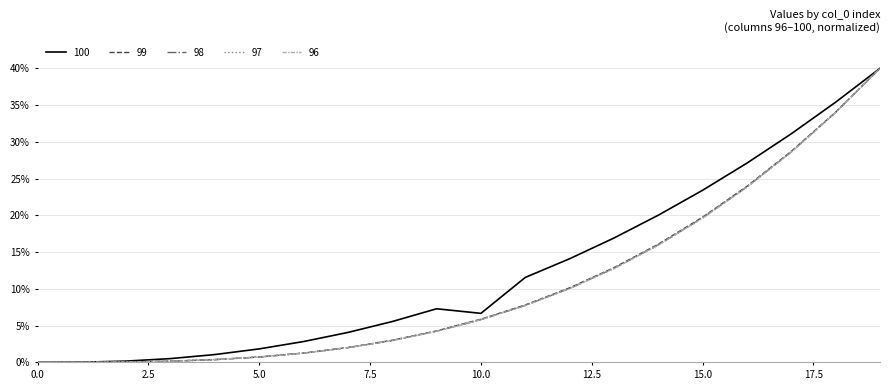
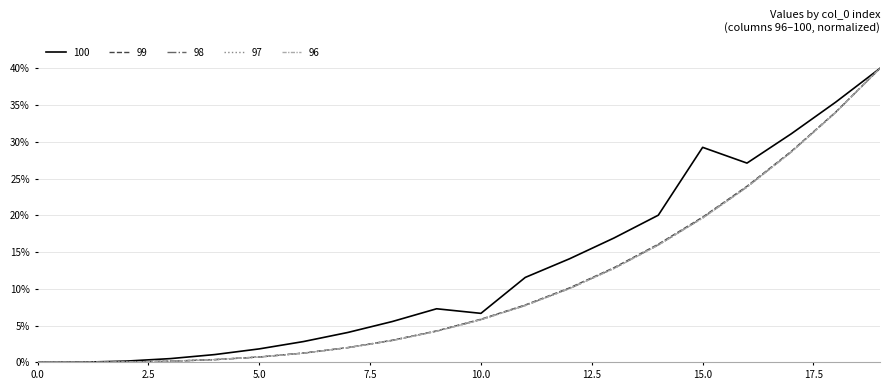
100, 15.0: 23% -> 29%
